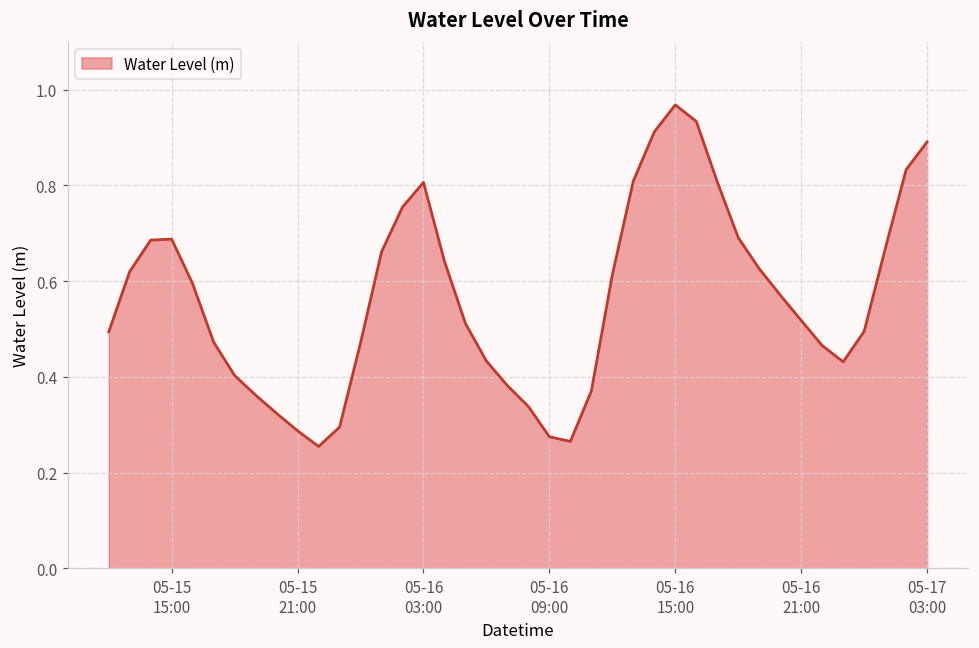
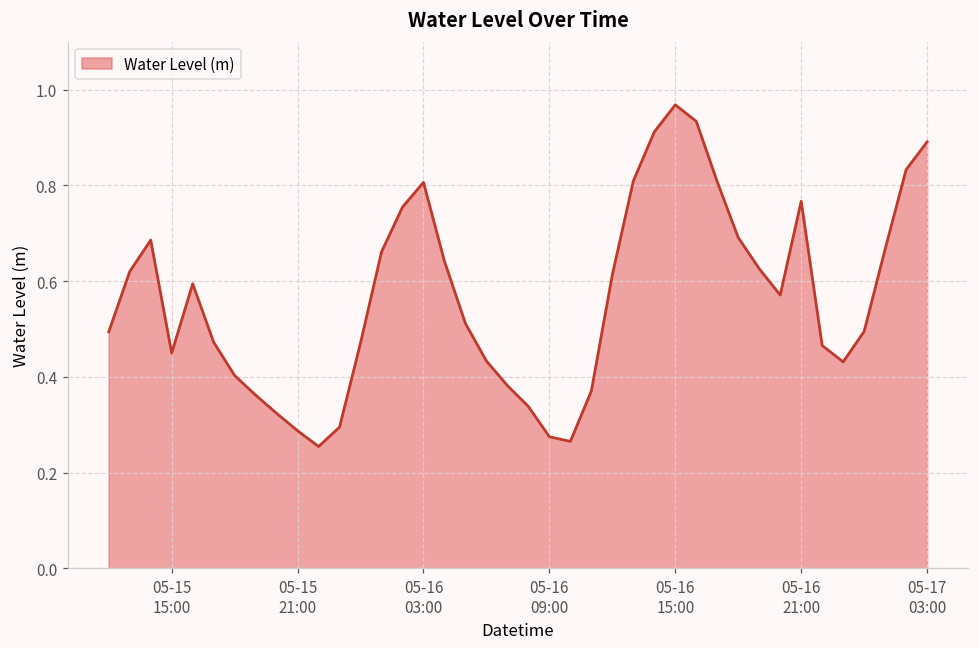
05-15 15:00: 0.69 -> 0.45
05-16 21:00: 0.52 -> 0.77
